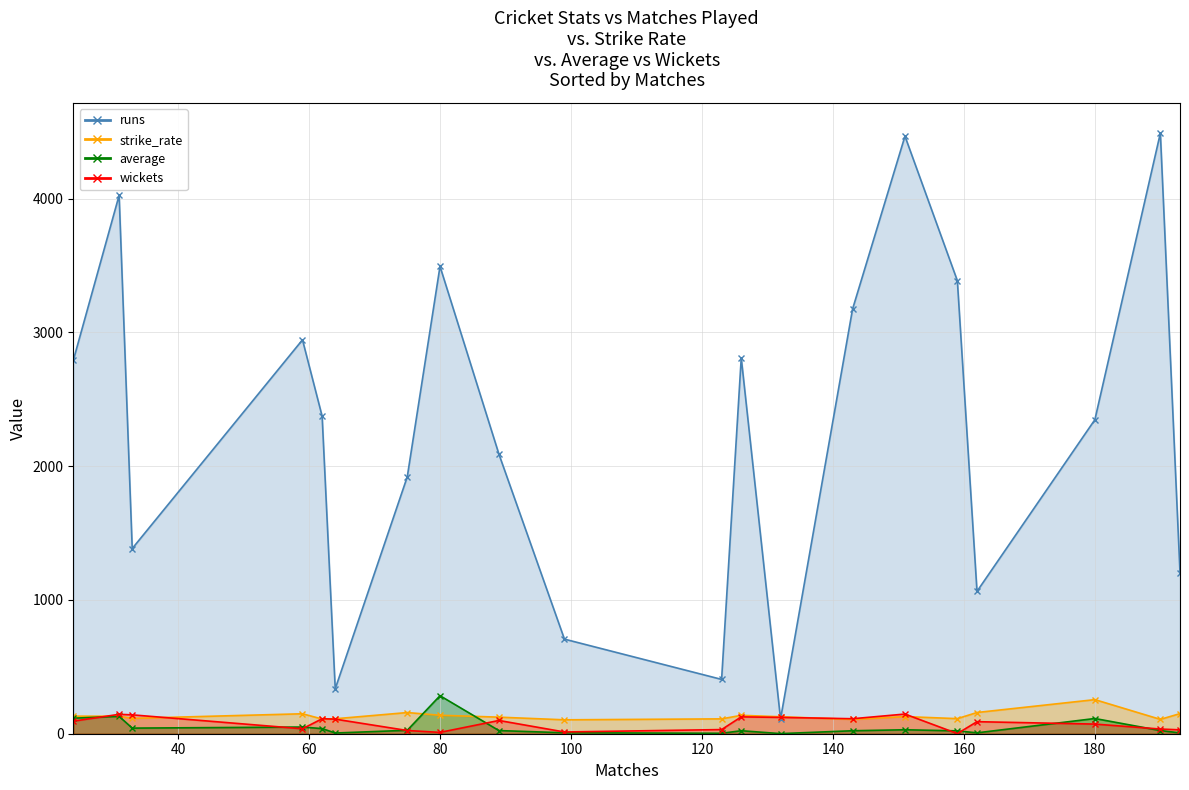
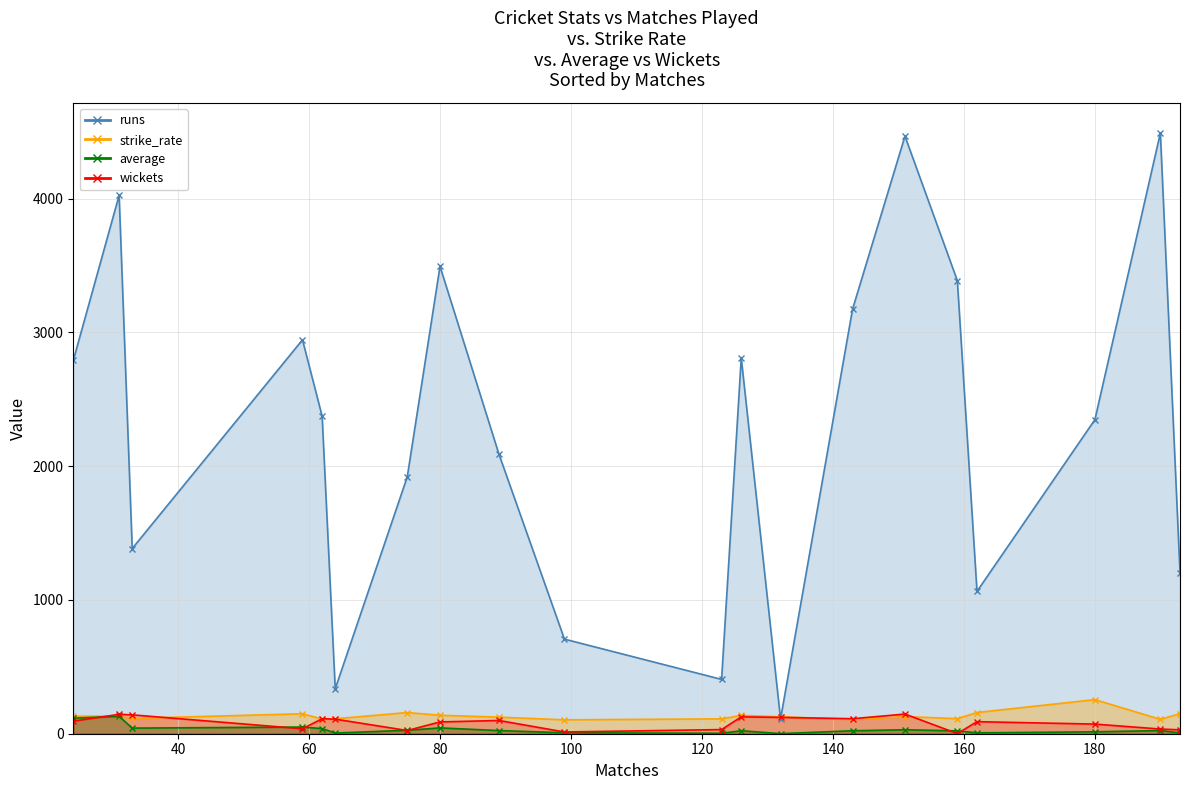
average, 80: 280 -> 40
wickets, 80: 10 -> 90
average, 180: 110 -> 10
